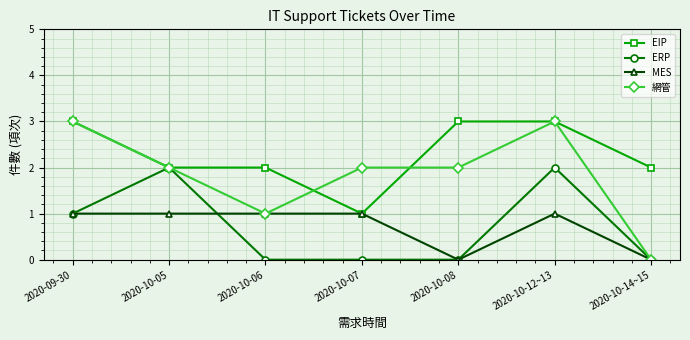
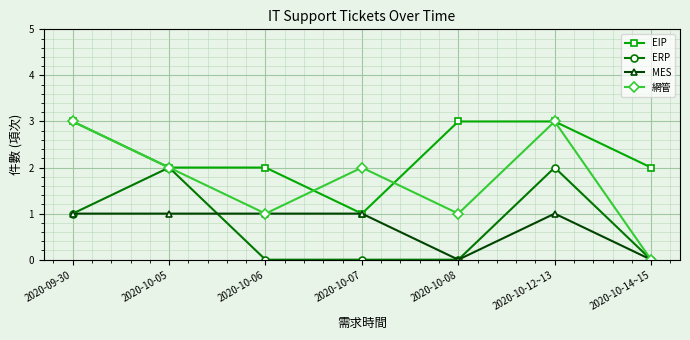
網管, 2020-10-08: 2 -> 1
